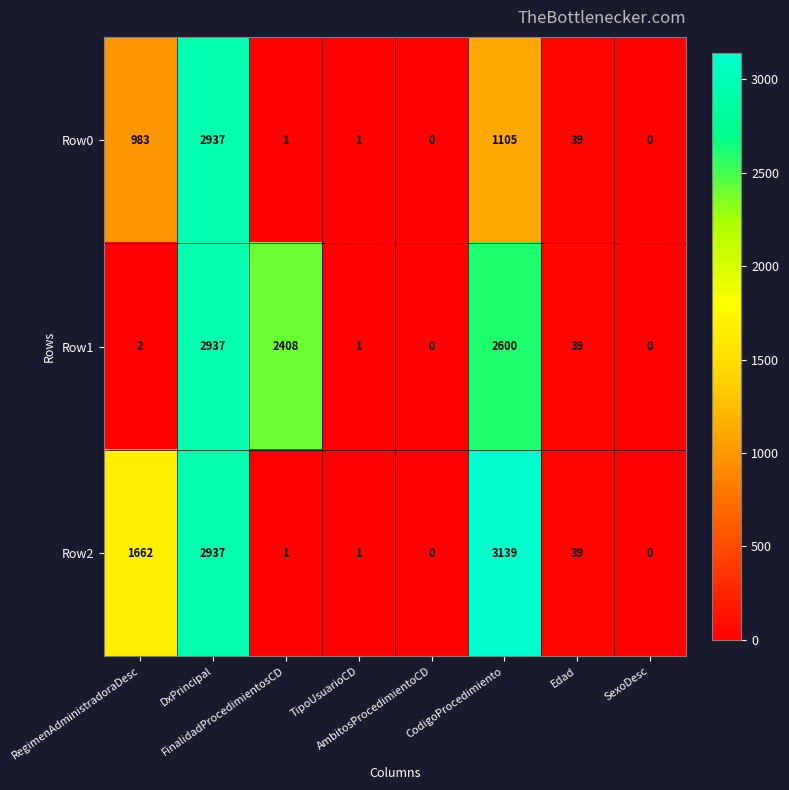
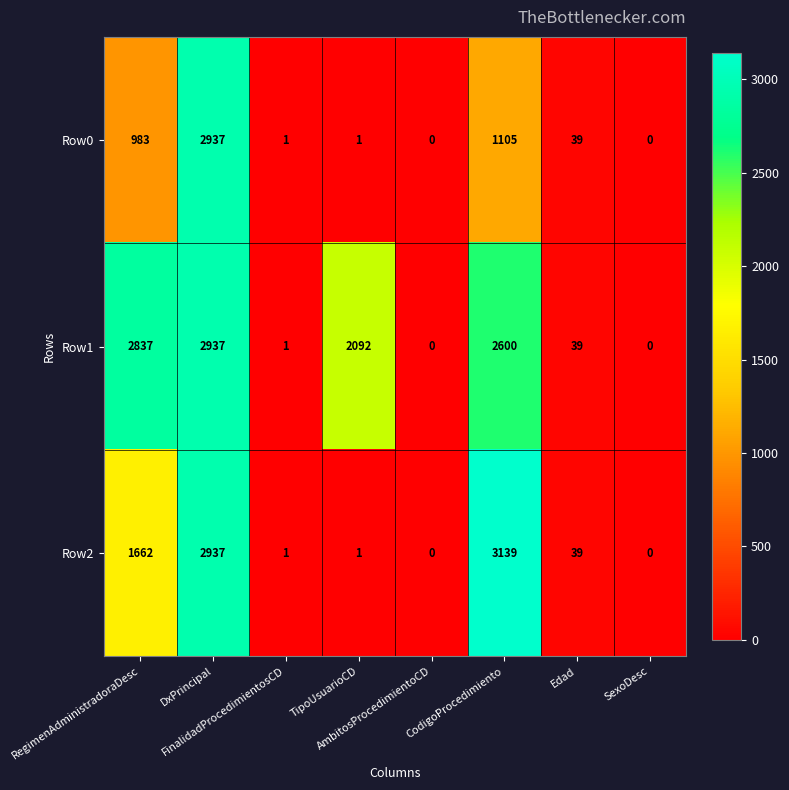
Row1, RegimenAdministradoraDesc: 2 -> 2837
Row1, FinalidadProcedimientosCD: 2408 -> 1
Row1, TipoUsuarioCD: 1 -> 2092
